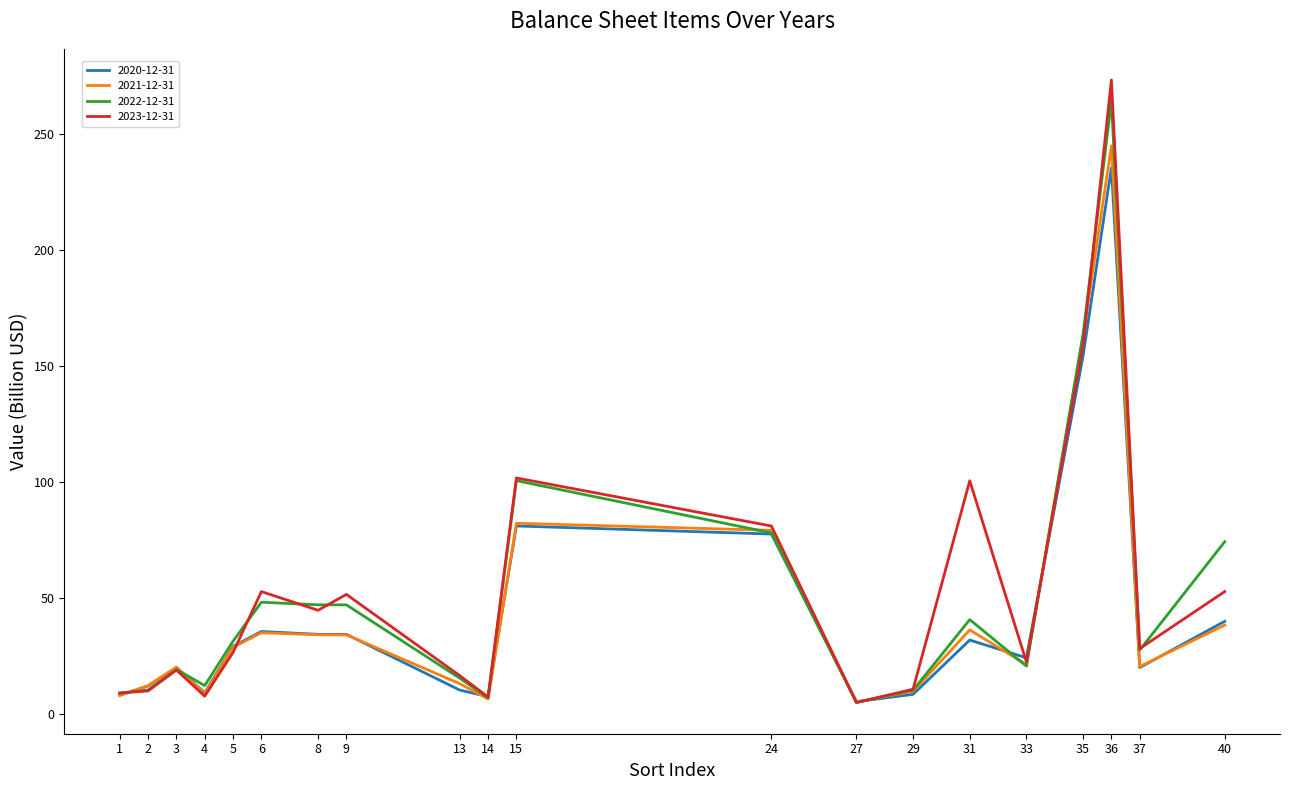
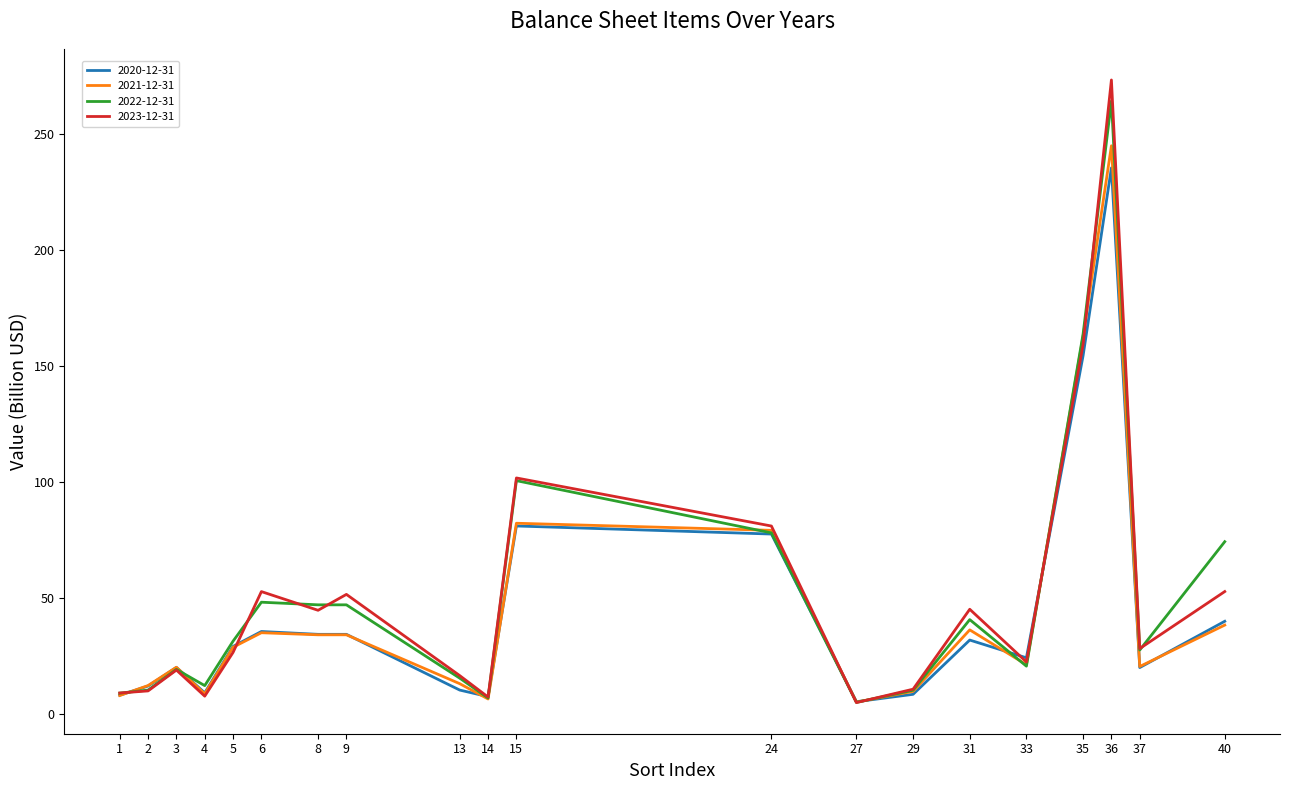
2023-12-31, 31: 100 -> 45
